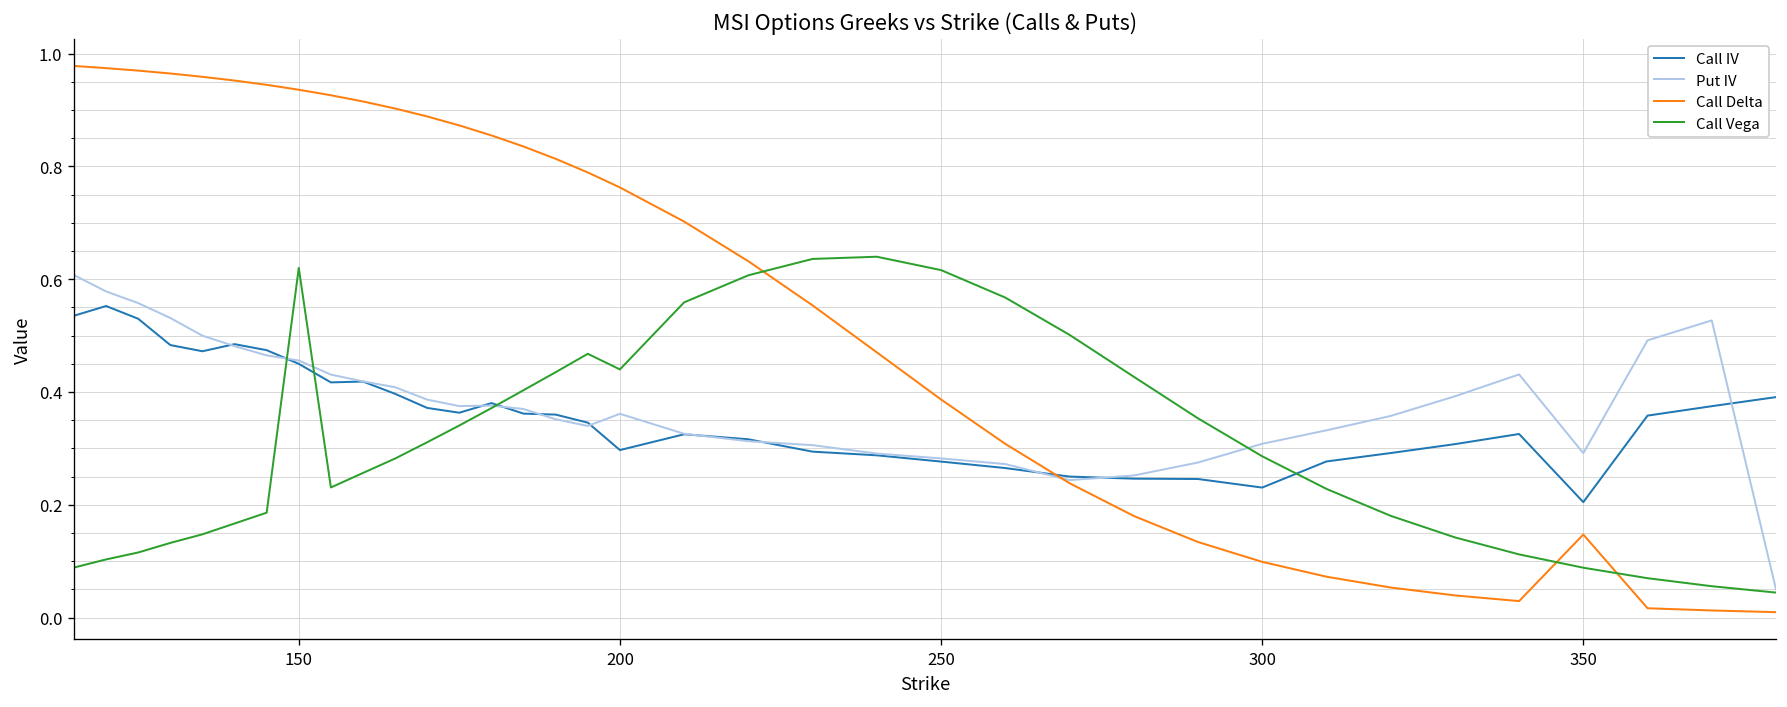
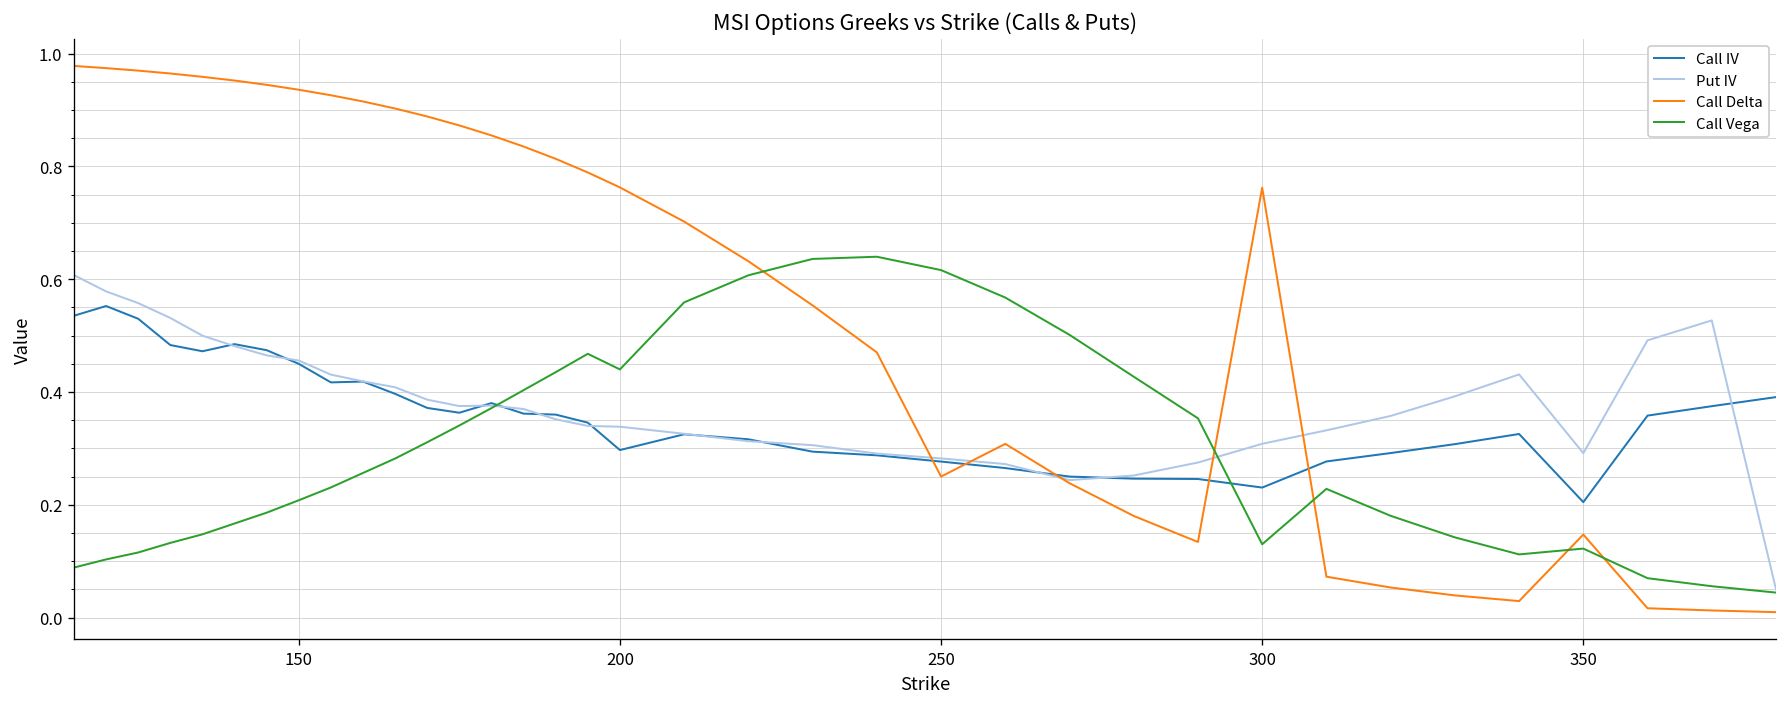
Call Vega, 150: 0.62 -> 0.21
Put IV, 200: 0.36 -> 0.34
Call Delta, 250: 0.39 -> 0.25
Call Delta, 300: 0.10 -> 0.76
Call Vega, 300: 0.29 -> 0.13
Call Vega, 350: 0.09 -> 0.12
